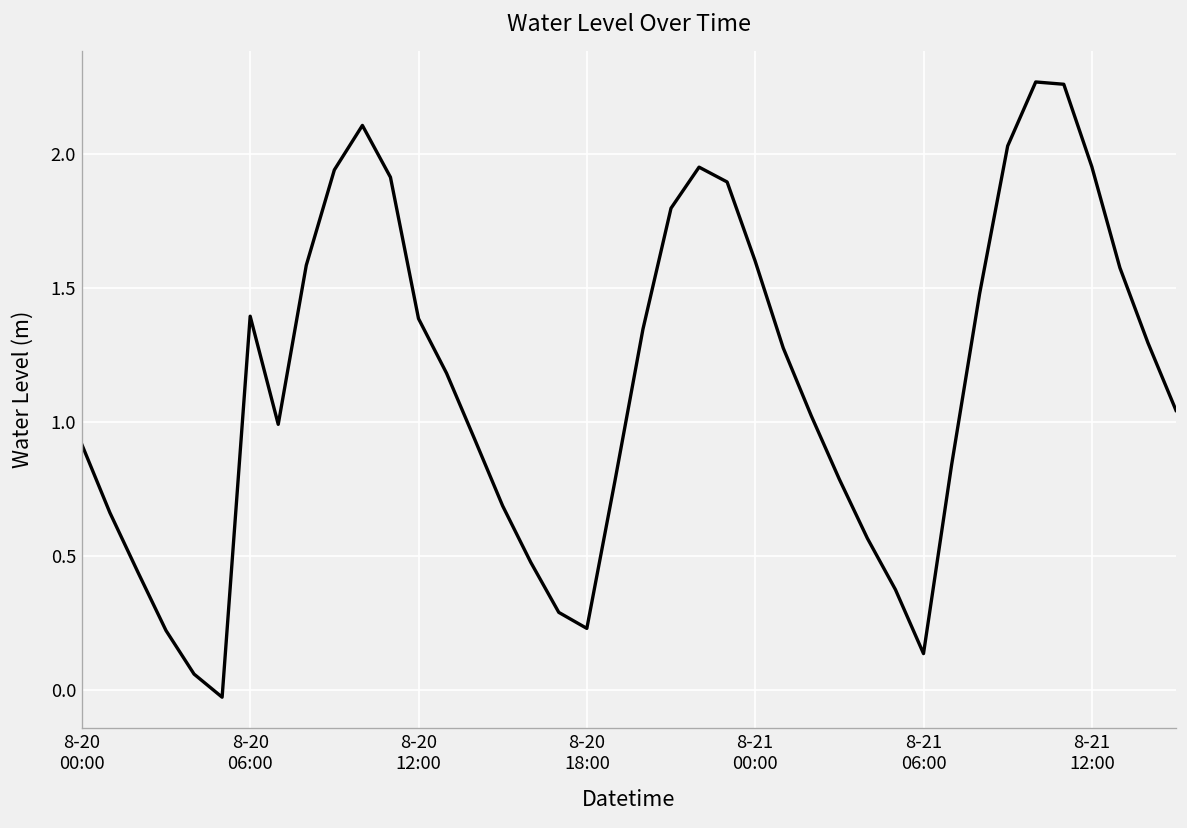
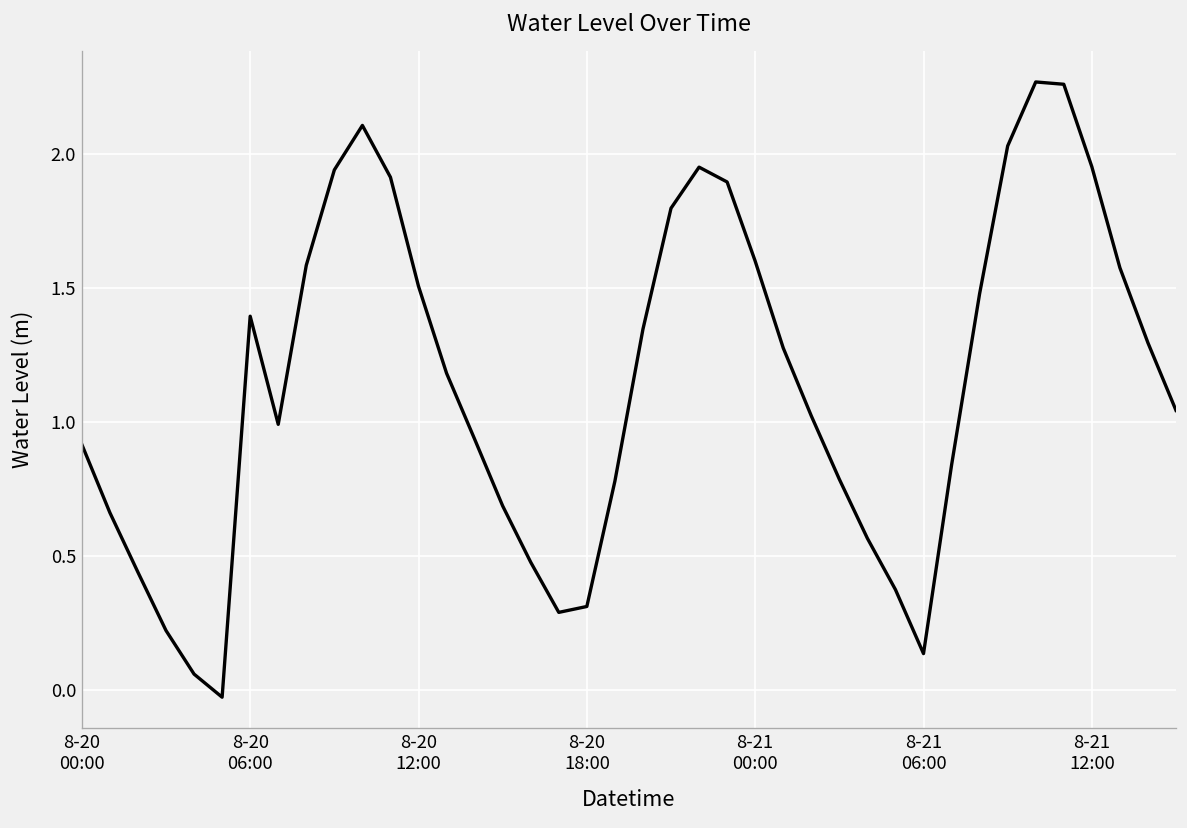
8-20 12:00: 1.39 -> 1.51
8-20 18:00: 0.23 -> 0.31
